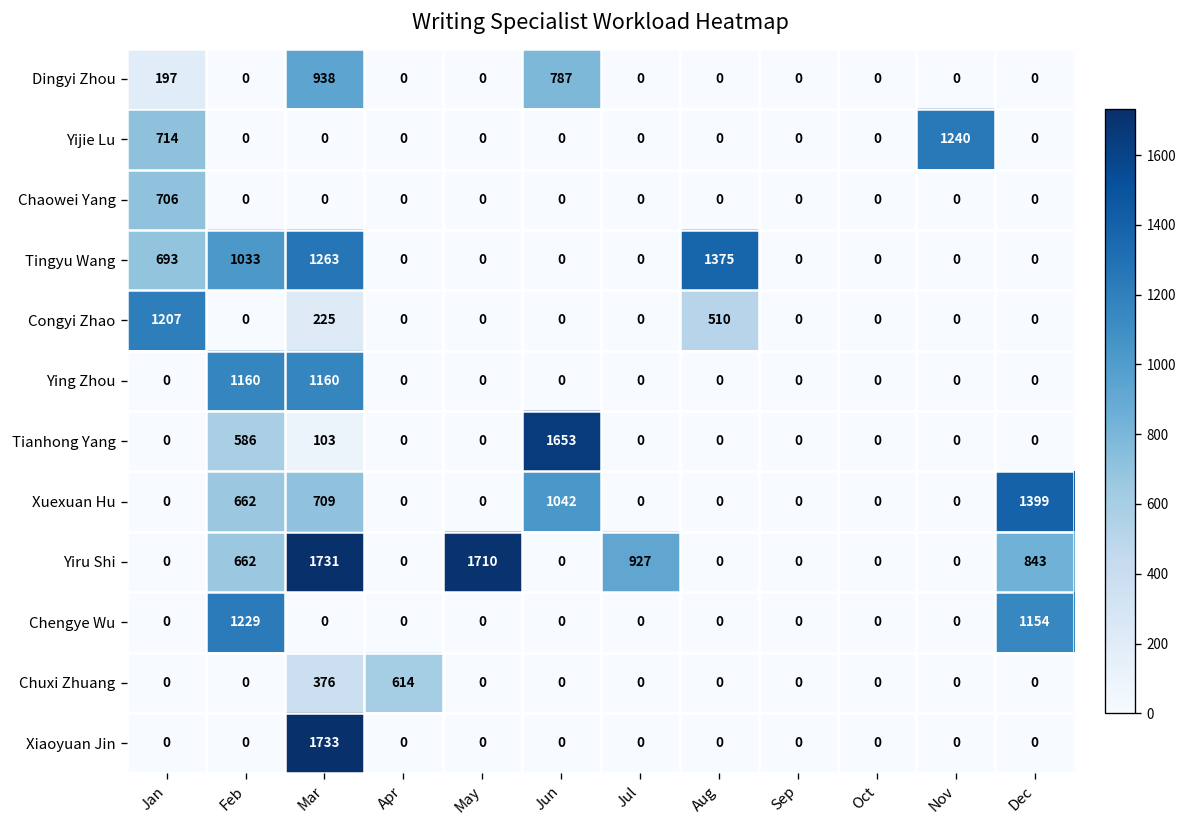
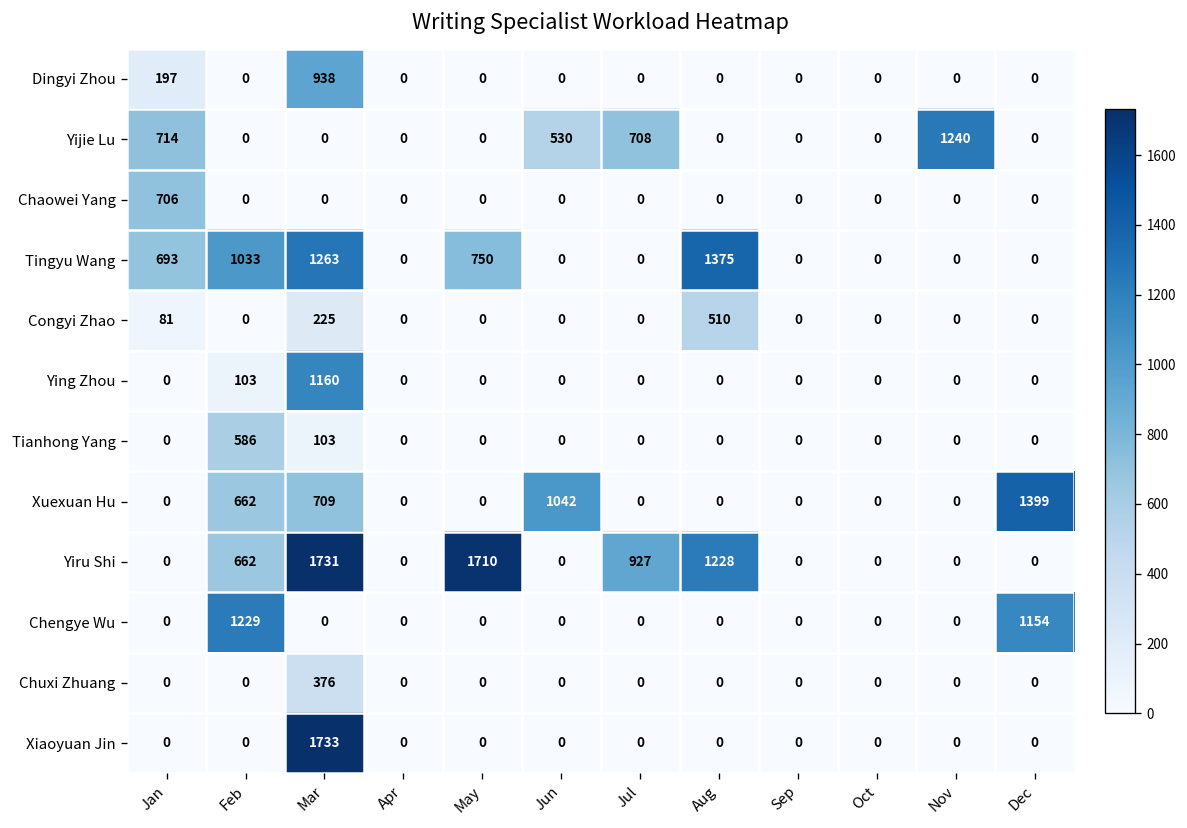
Dingyi Zhou, Jun: 787 -> 0
Yijie Lu, Jun: 0 -> 530
Yijie Lu, Jul: 0 -> 708
Tingyu Wang, May: 0 -> 750
Congyi Zhao, Jan: 1207 -> 81
Ying Zhou, Feb: 1160 -> 103
Tianhong Yang, Jun: 1653 -> 0
Yiru Shi, Aug: 0 -> 1228
Yiru Shi, Dec: 843 -> 0
Chuxi Zhuang, Apr: 614 -> 0
